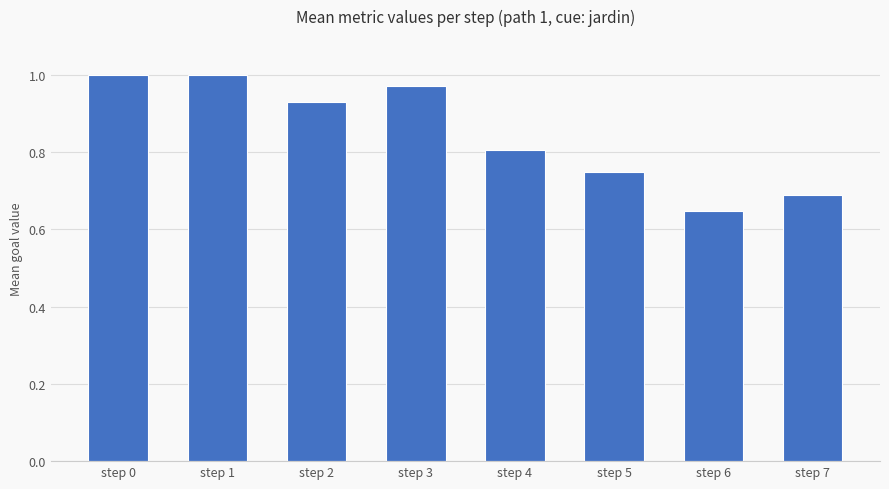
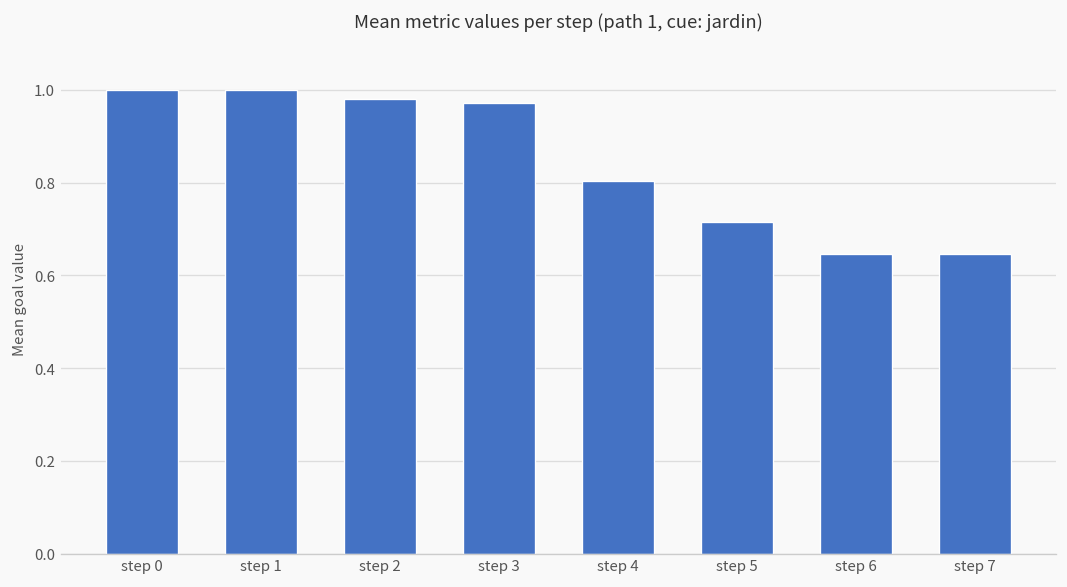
step 2: 0.93 -> 0.98
step 5: 0.75 -> 0.72
step 7: 0.69 -> 0.65
